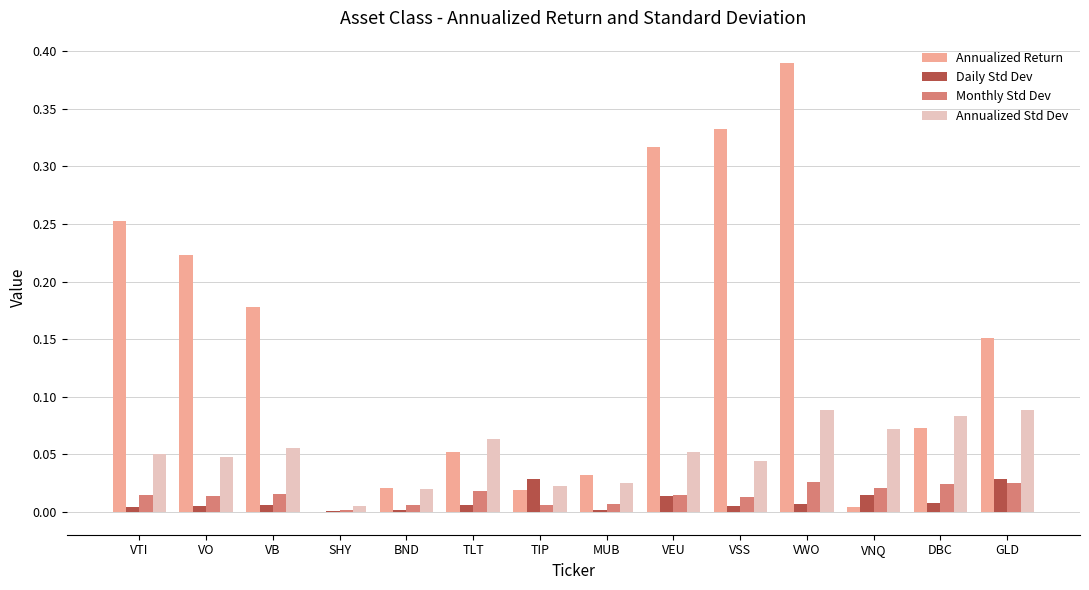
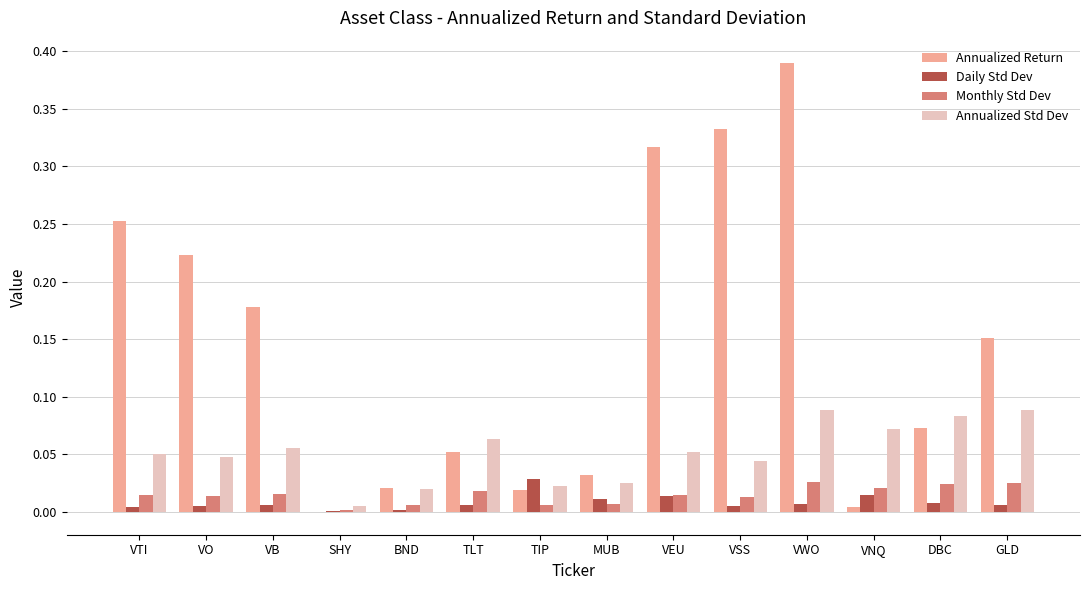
Daily Std Dev, MUB: 0.002 -> 0.011
Daily Std Dev, GLD: 0.029 -> 0.006
